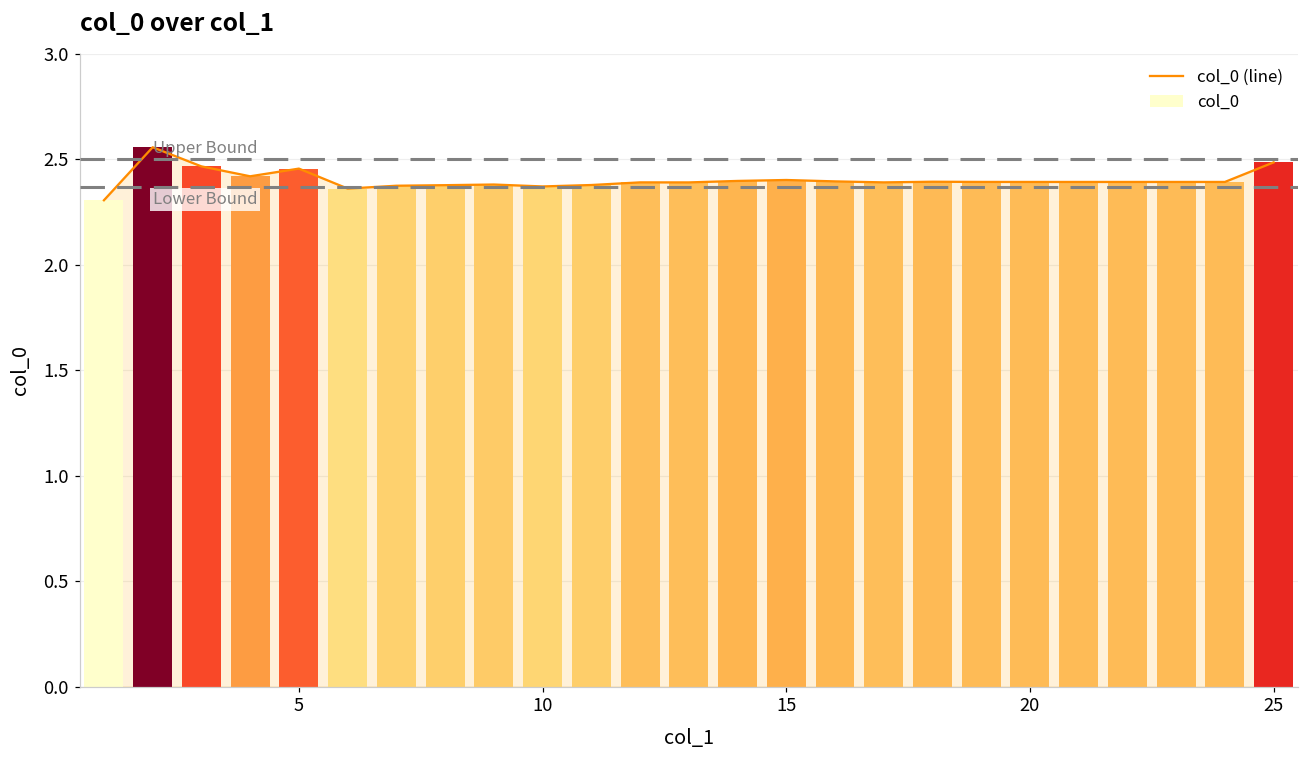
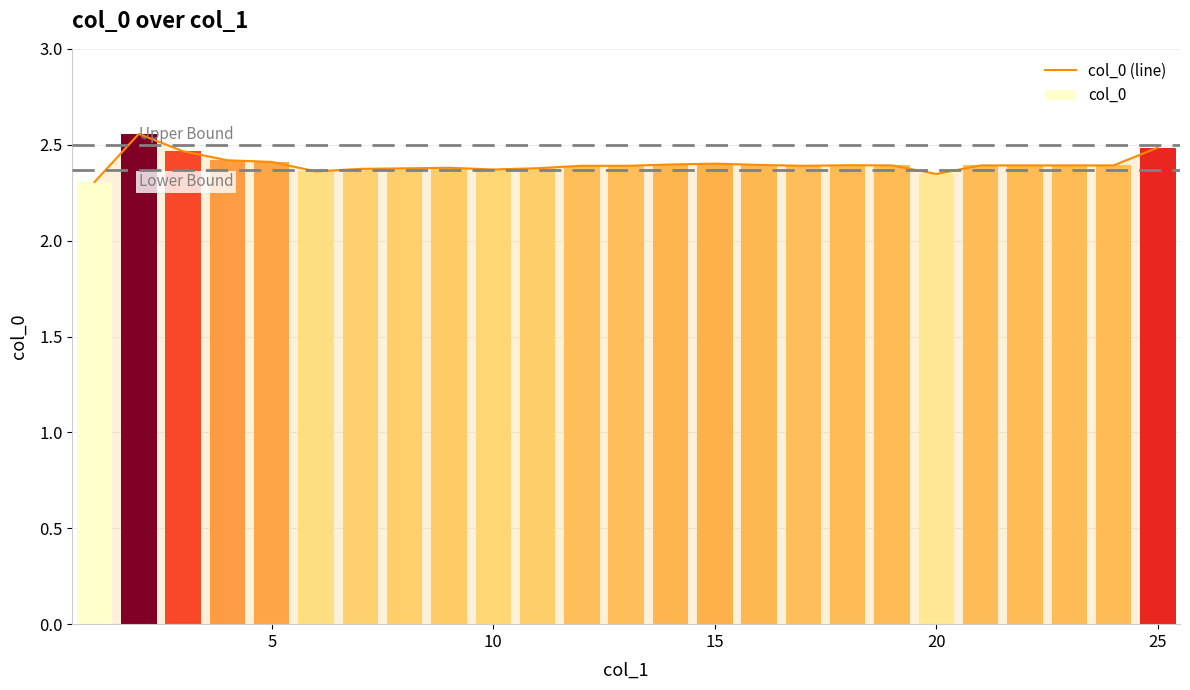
5: 2.46 -> 2.41
20: 2.39 -> 2.35
